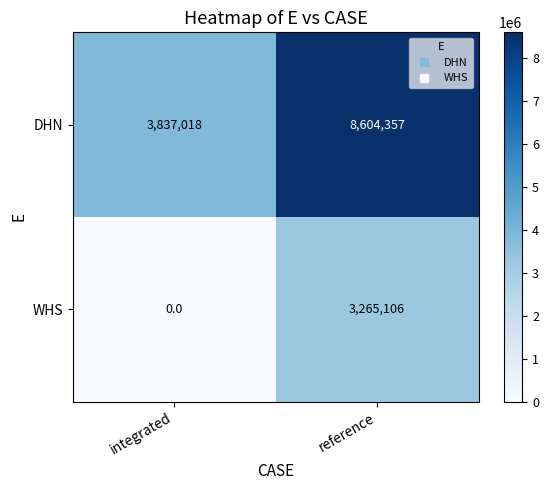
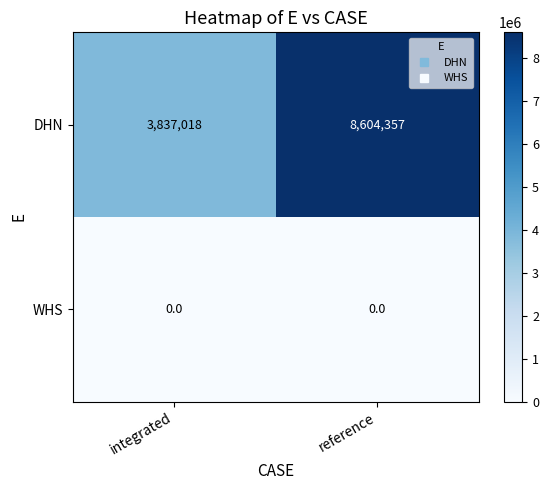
WHS, reference: 3,265,106 -> 0.0
